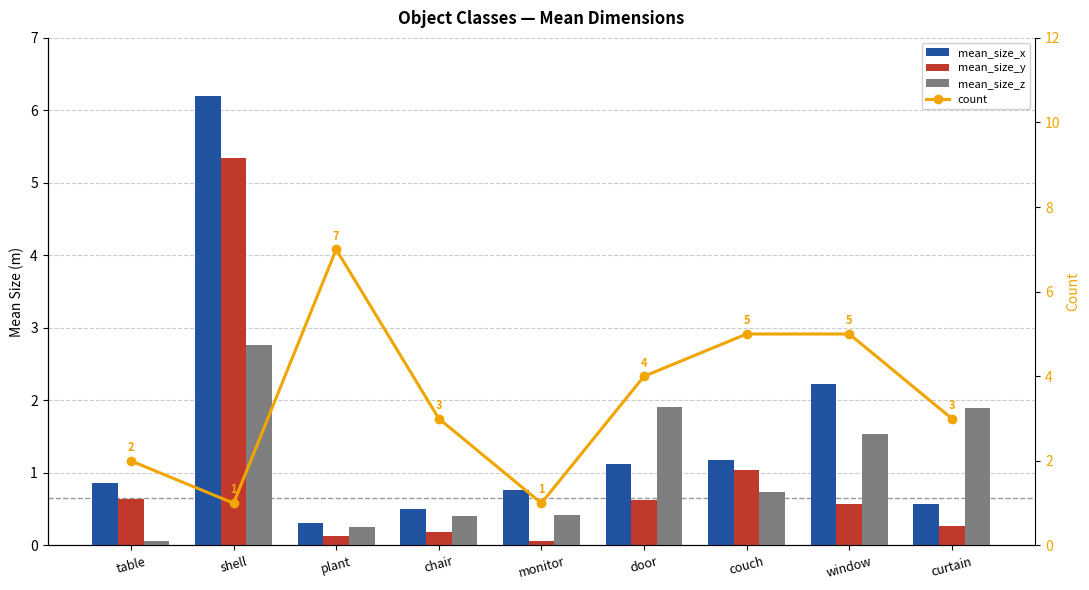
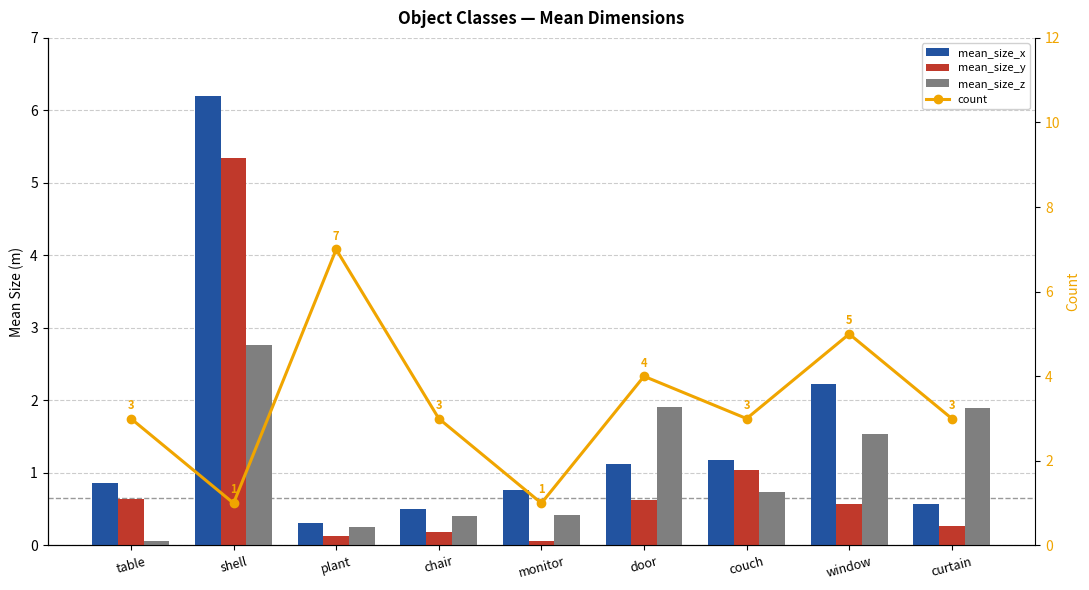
count, table: 2 -> 3
count, couch: 5 -> 3
